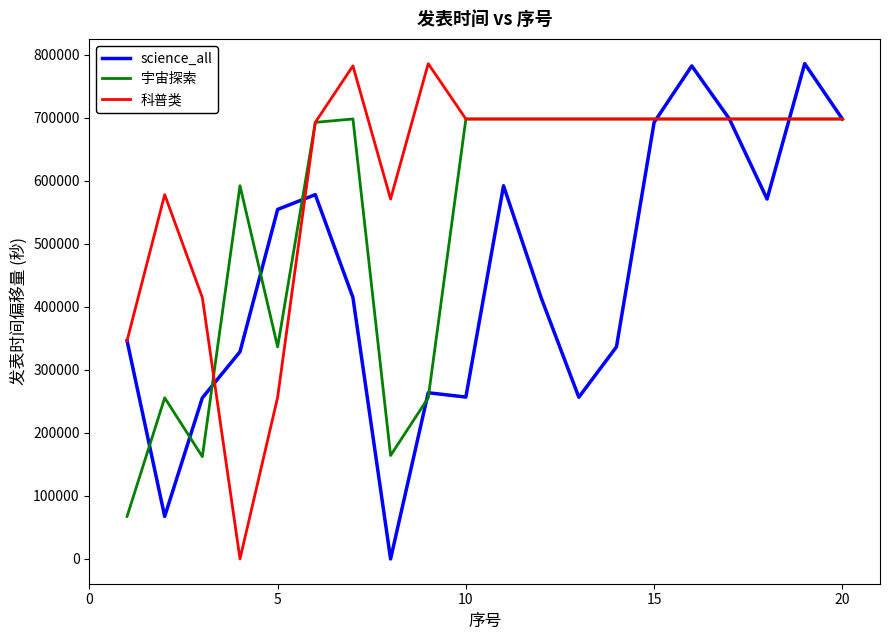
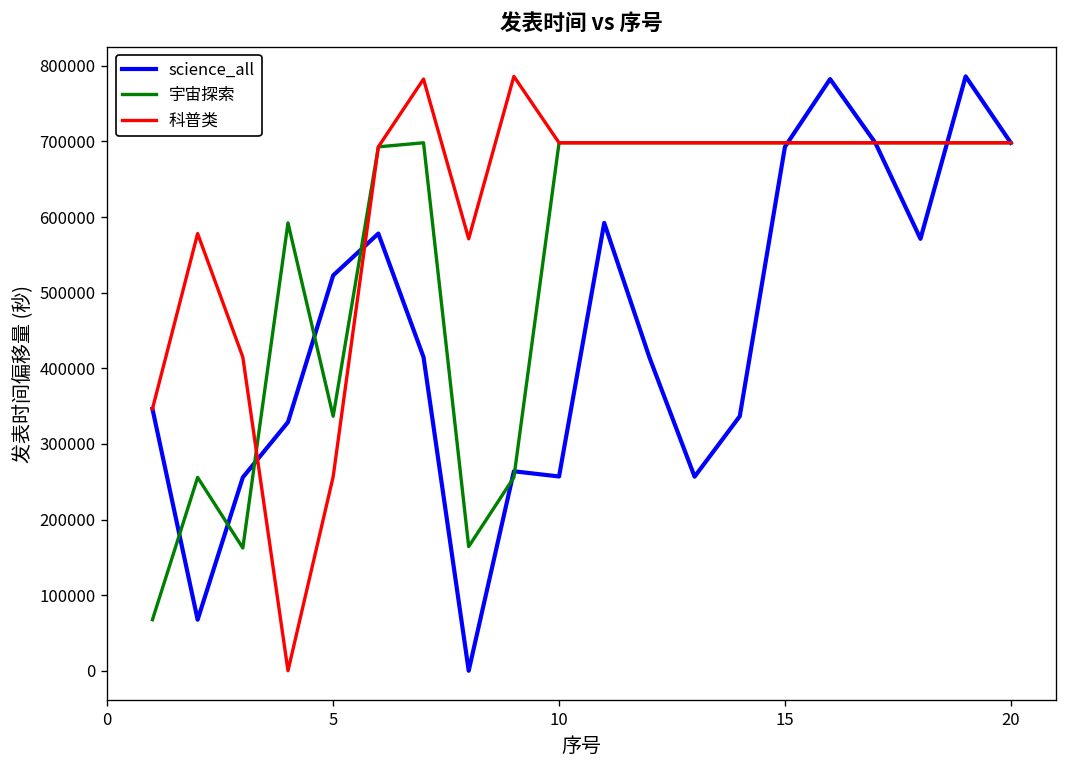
science_all, 5: 550000 -> 520000
